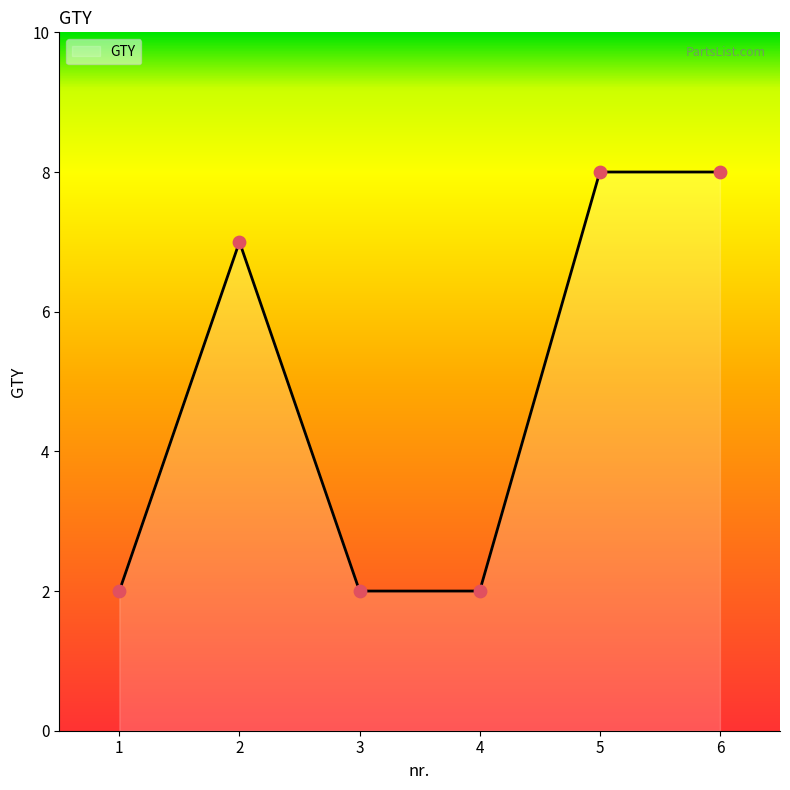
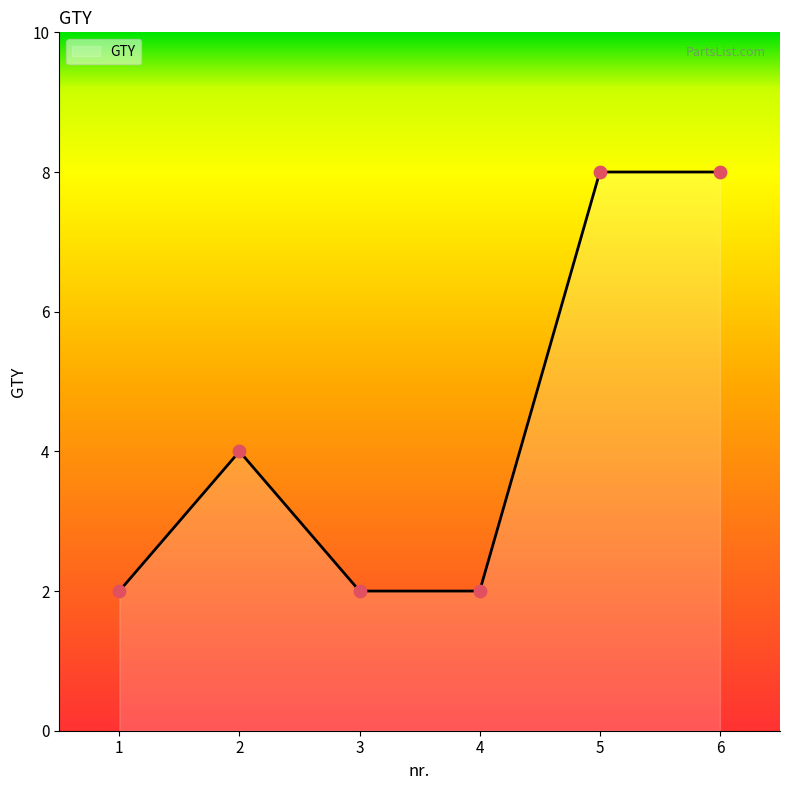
2: 7 -> 4
